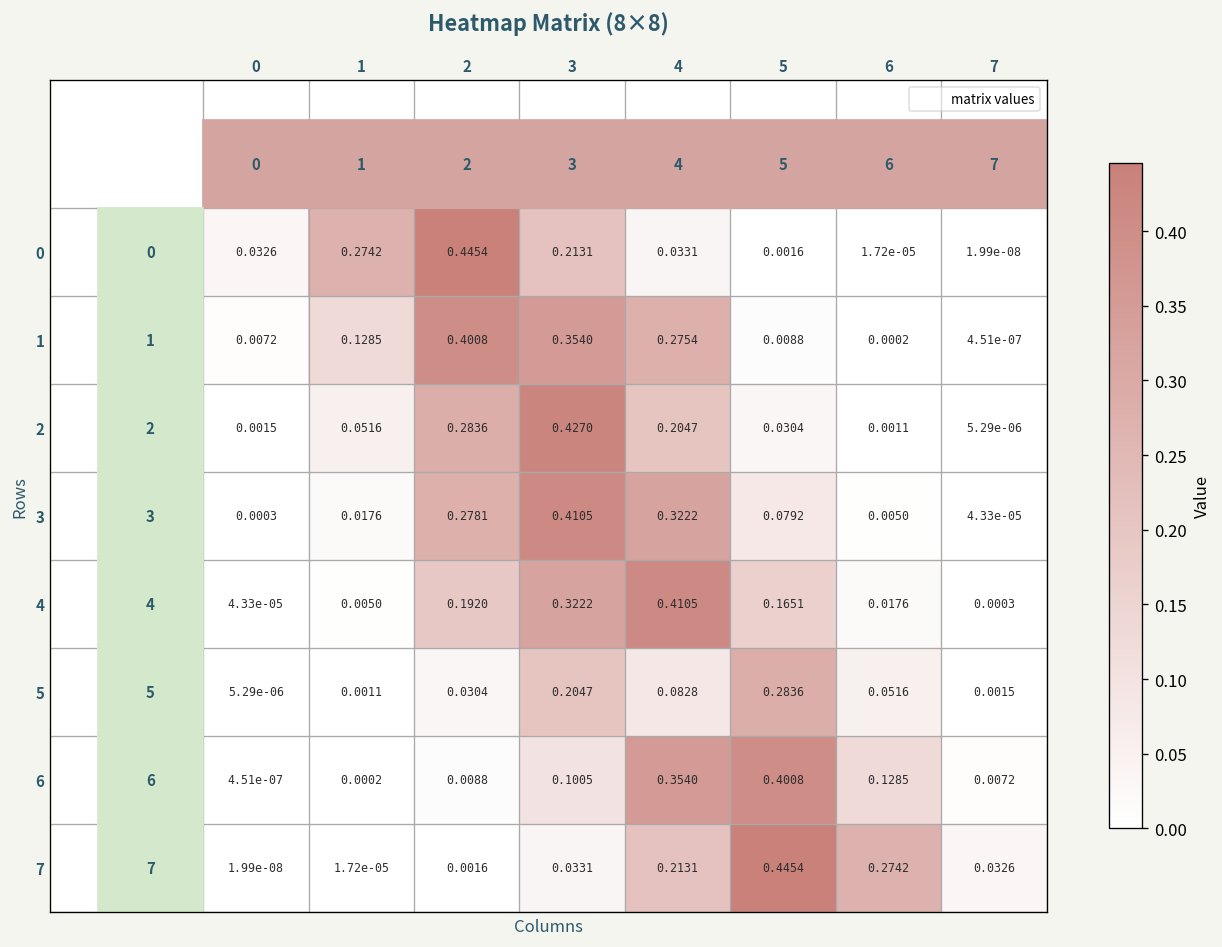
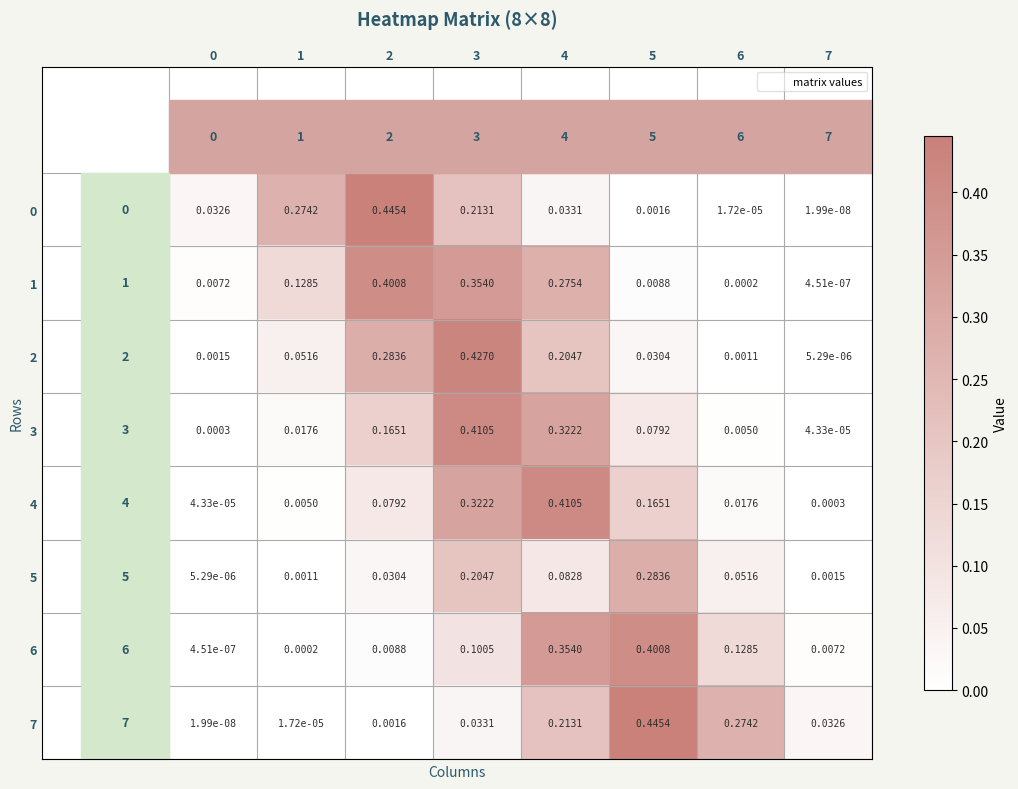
3, 2: 0.2781 -> 0.1651
4, 2: 0.1920 -> 0.0792
